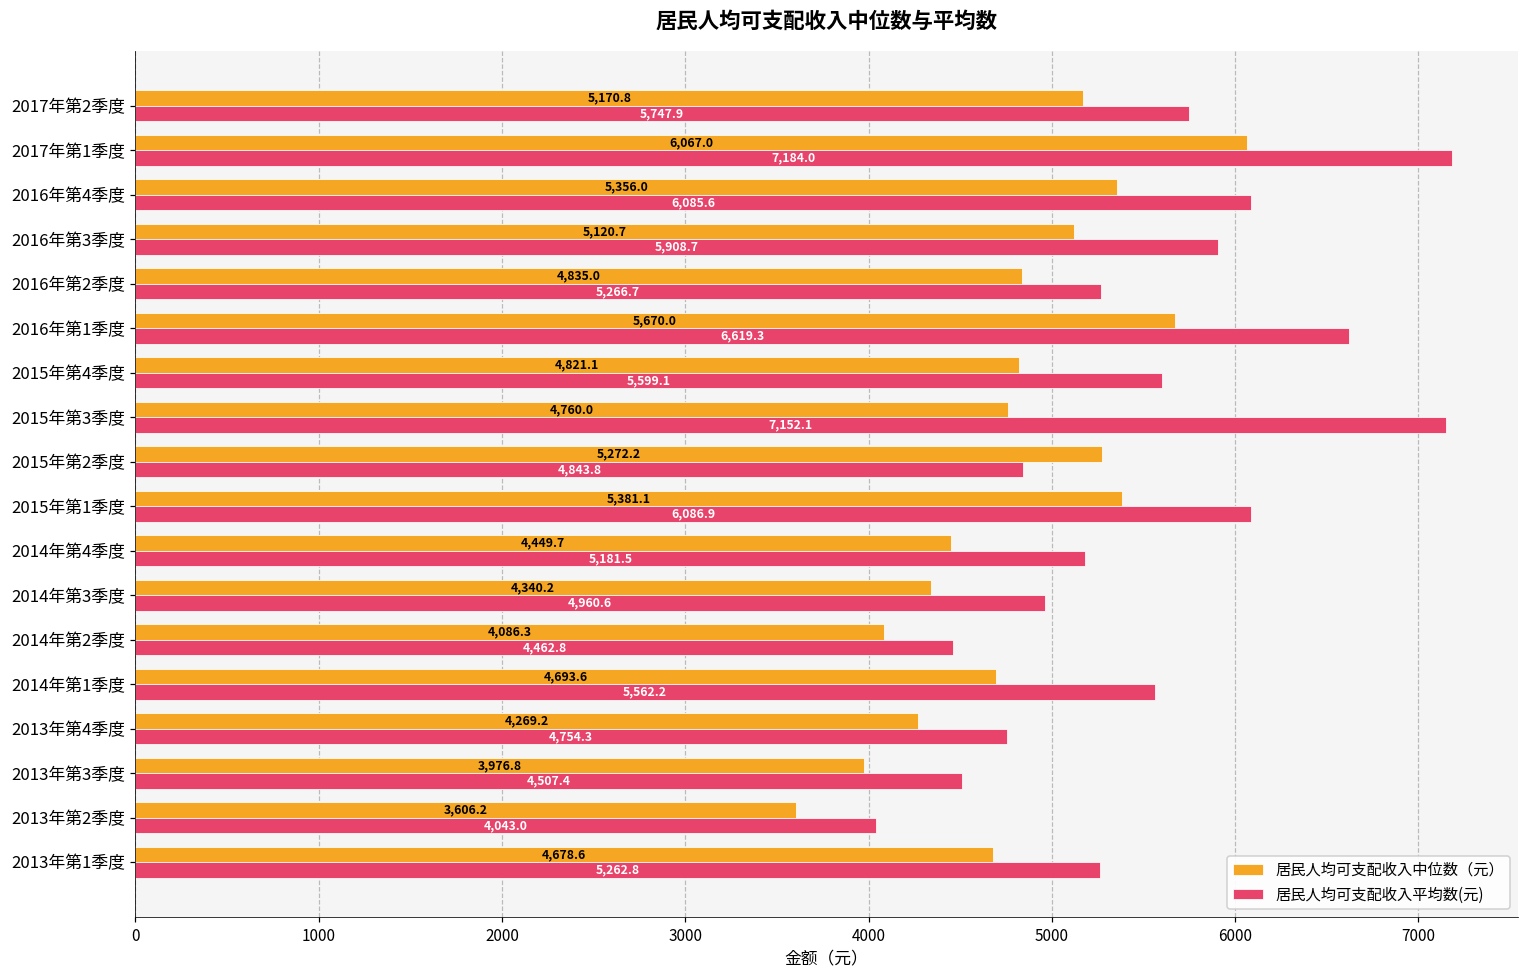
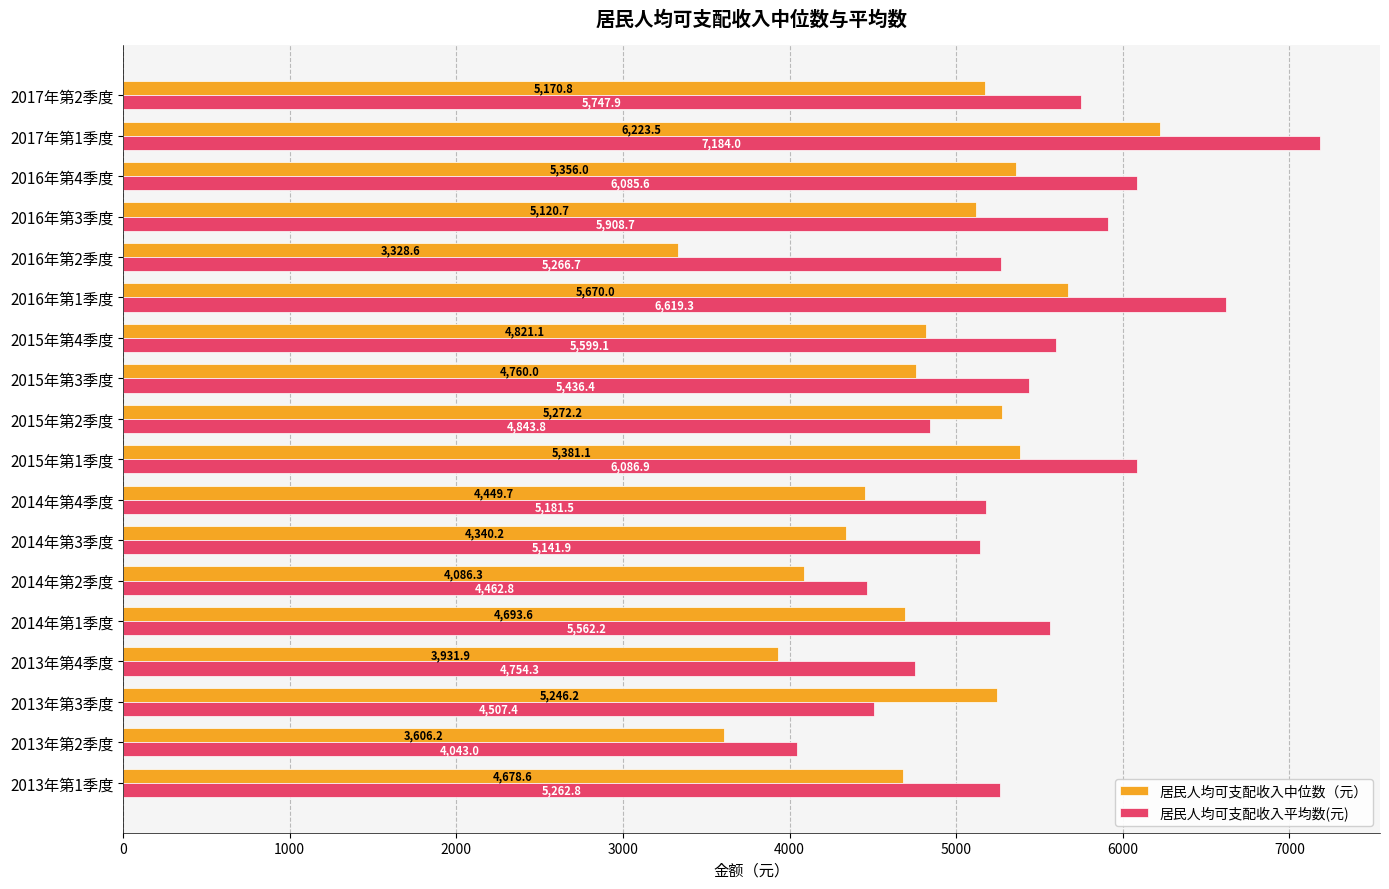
居民人均可支配收入中位数（元）, 2017年第1季度: 6,067.0 -> 6,223.5
居民人均可支配收入中位数（元）, 2016年第2季度: 4,835.0 -> 3,328.6
居民人均可支配收入平均数(元), 2015年第3季度: 7,152.1 -> 5,436.4
居民人均可支配收入平均数(元), 2014年第3季度: 4,960.6 -> 5,141.9
居民人均可支配收入中位数（元）, 2013年第4季度: 4,269.2 -> 3,931.9
居民人均可支配收入中位数（元）, 2013年第3季度: 3,976.8 -> 5,246.2
